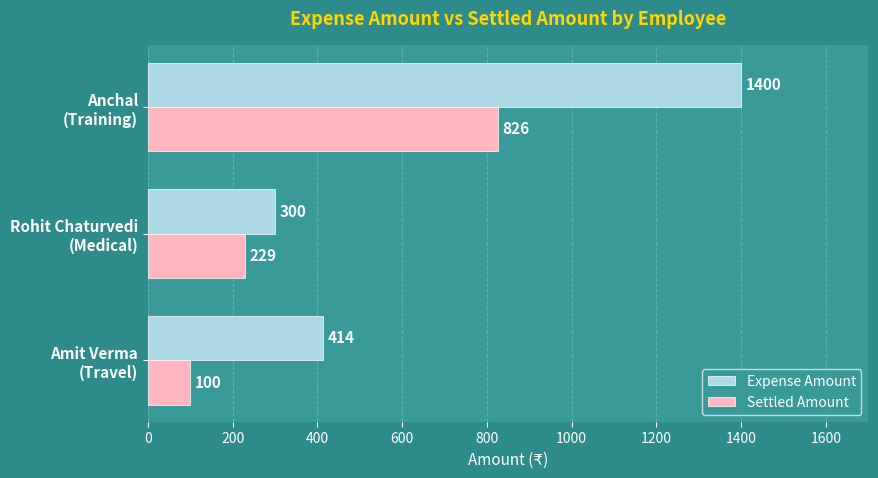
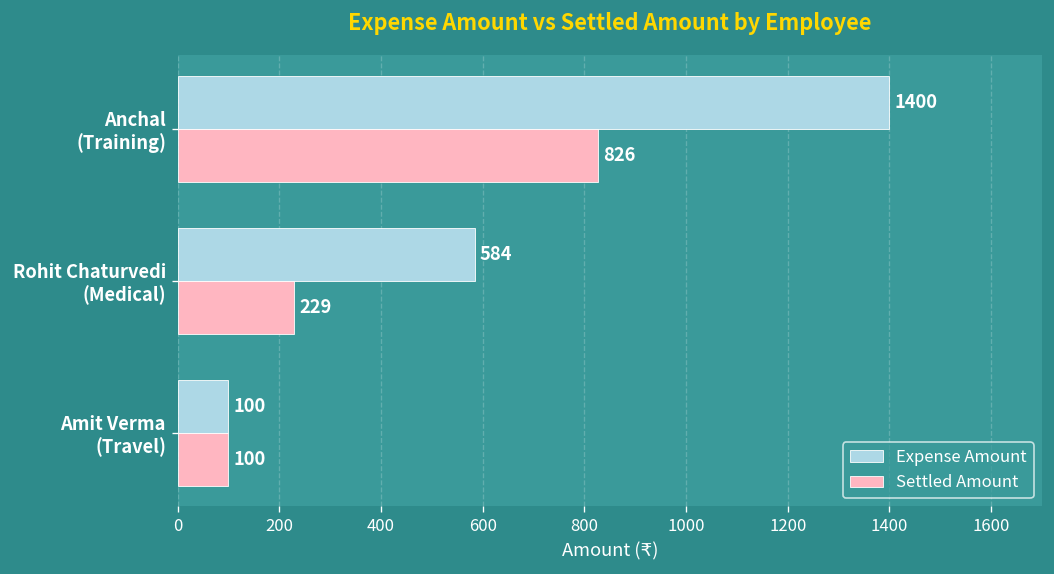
Expense Amount, Rohit Chaturvedi (Medical): 300 -> 584
Expense Amount, Amit Verma (Travel): 414 -> 100
